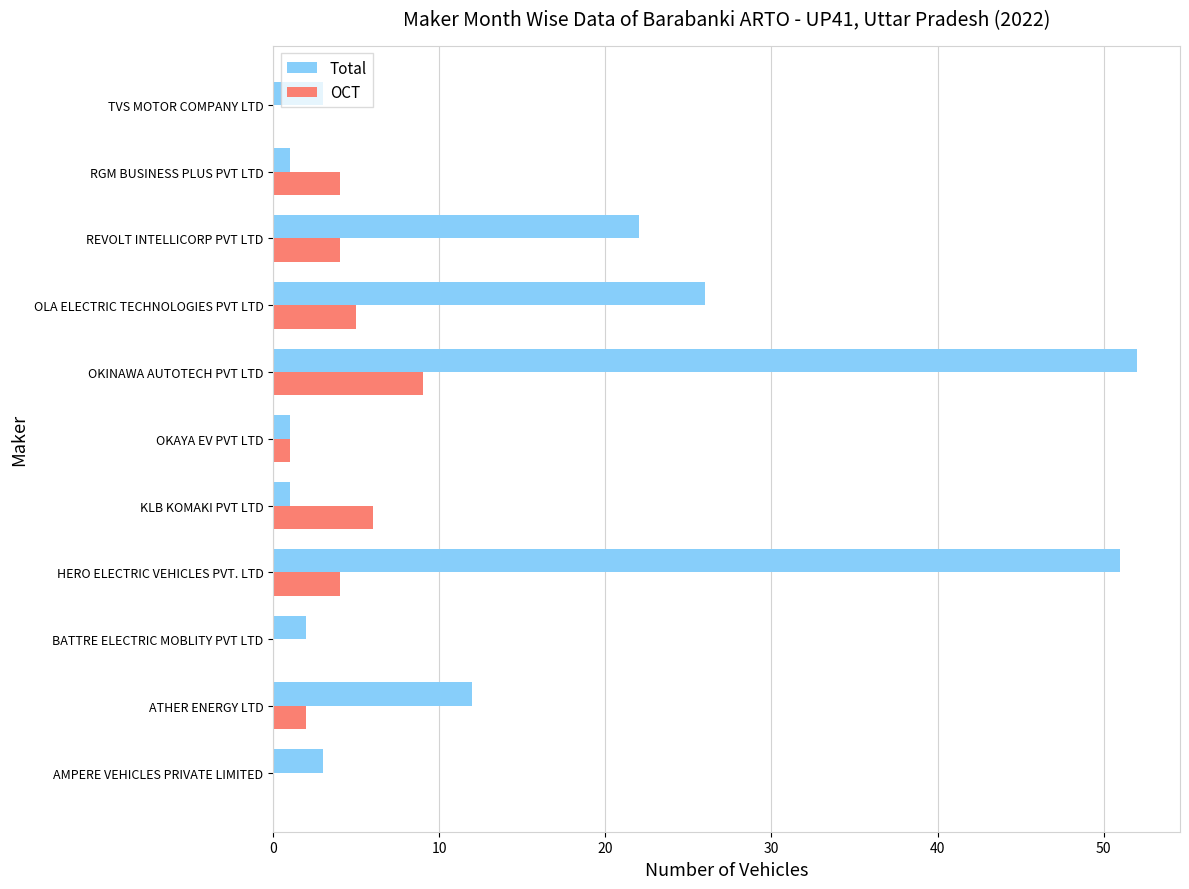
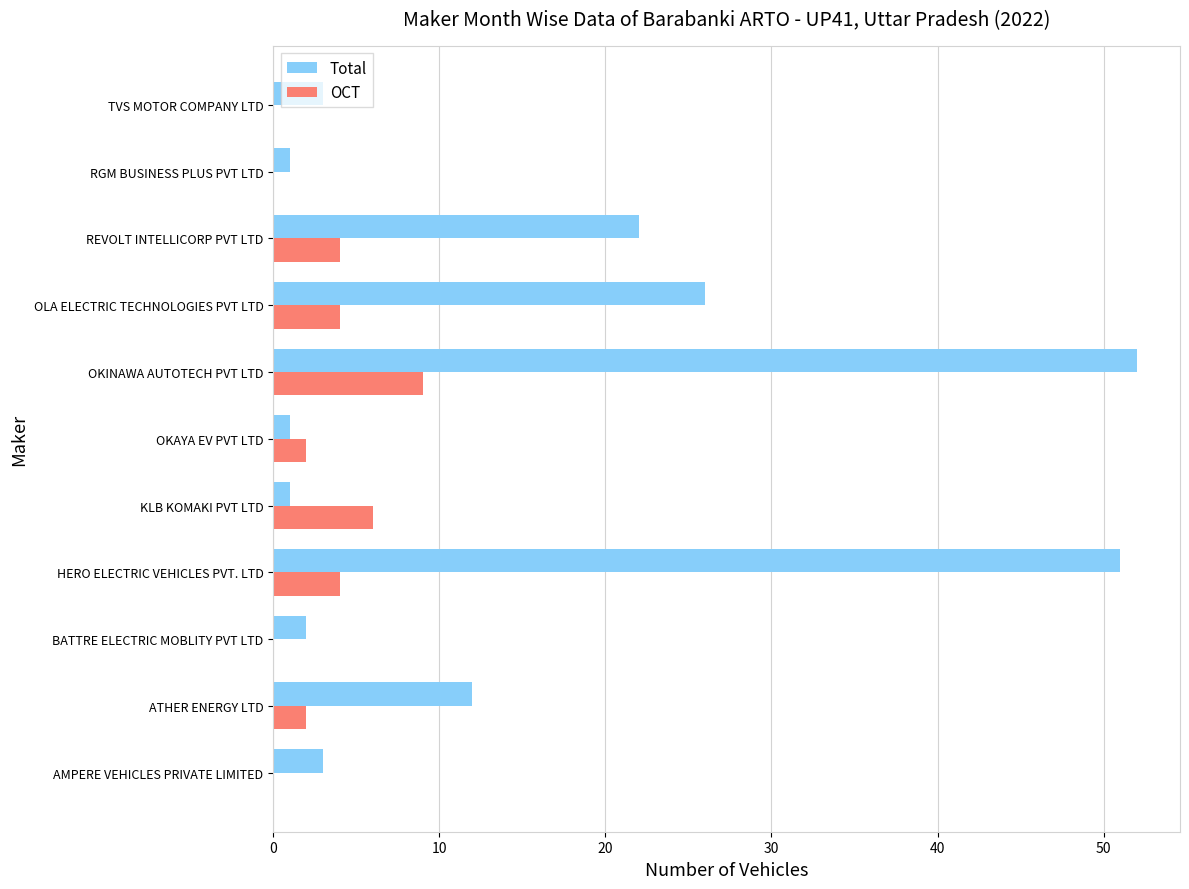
OCT, RGM BUSINESS PLUS PVT LTD: 4 -> 0
OCT, OLA ELECTRIC TECHNOLOGIES PVT LTD: 5 -> 4
OCT, OKAYA EV PVT LTD: 1 -> 2
